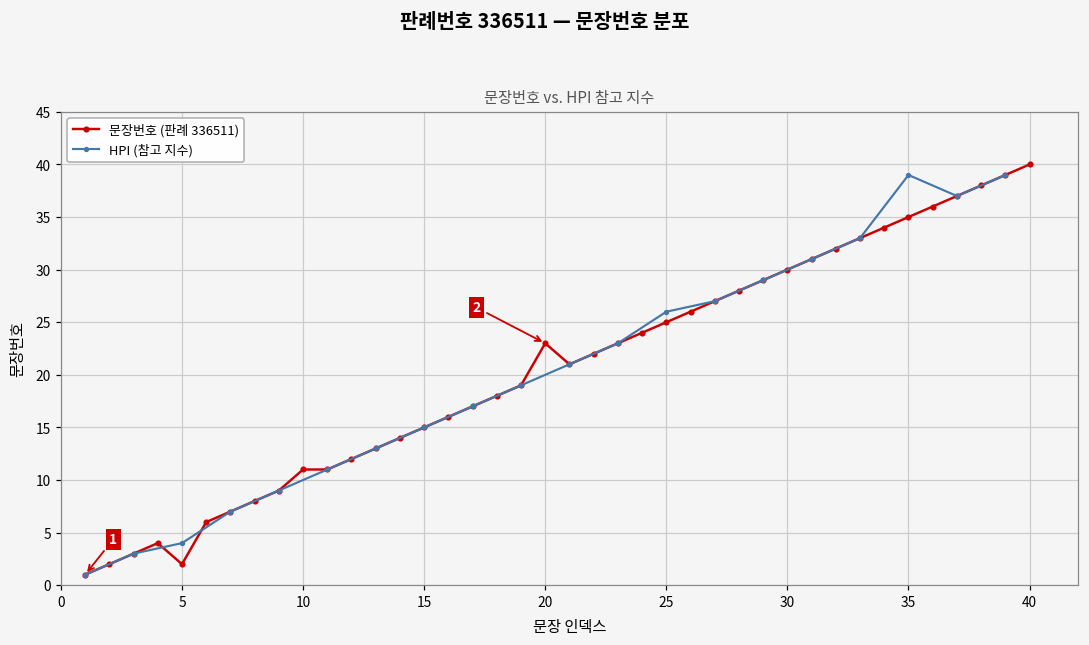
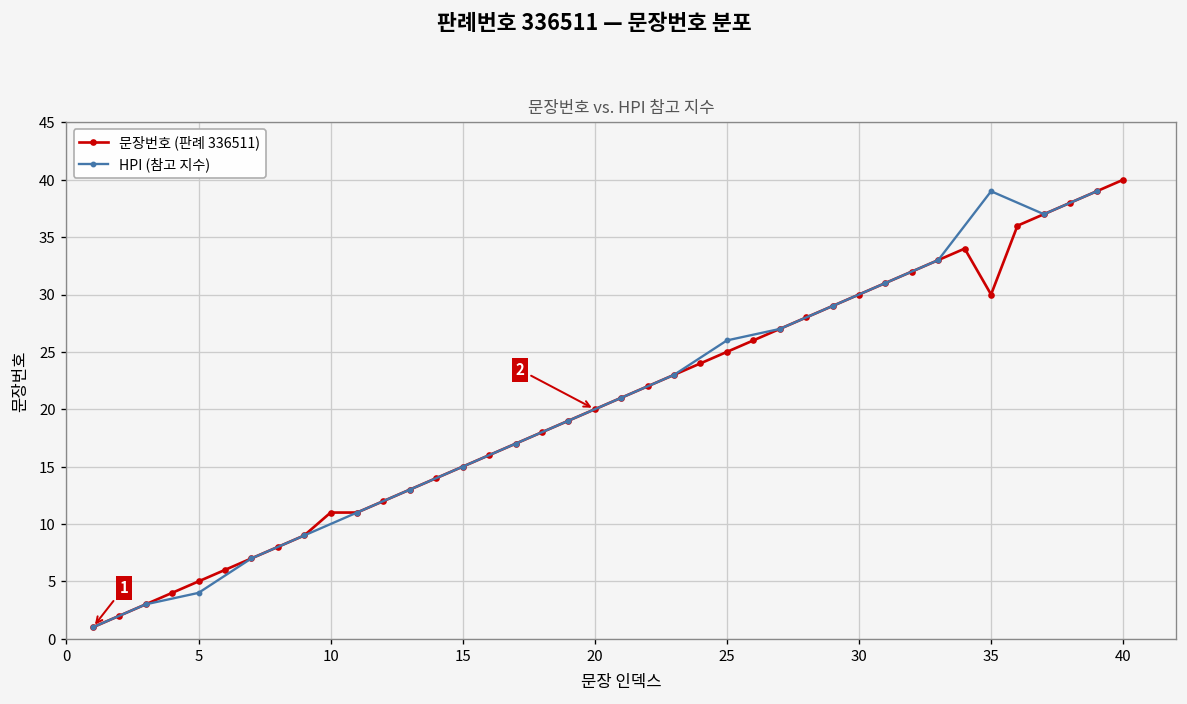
문장번호 (판례 336511), 5: 2 -> 5
문장번호 (판례 336511), 20: 23 -> 20
문장번호 (판례 336511), 35: 35 -> 30
